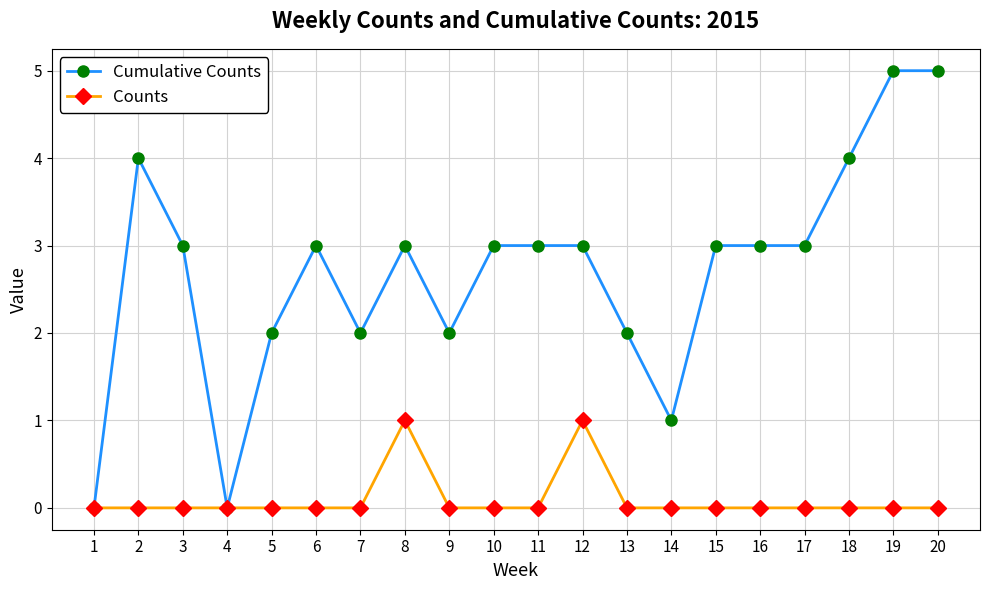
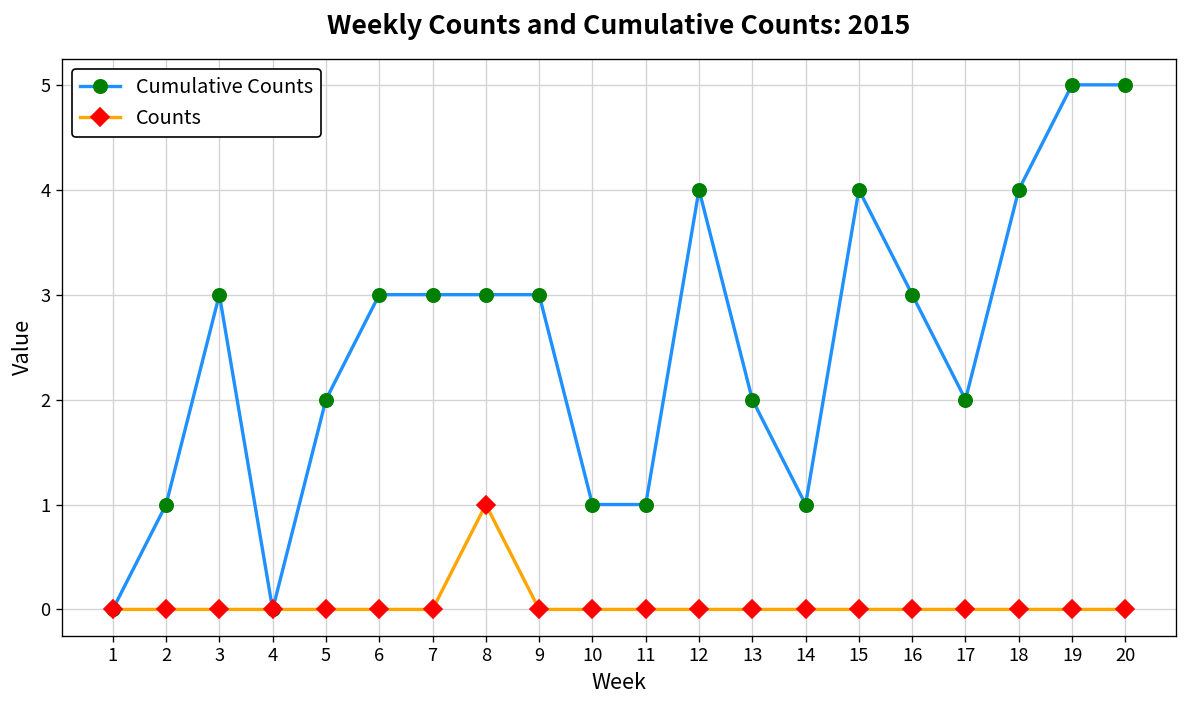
Cumulative Counts, 2: 4 -> 1
Cumulative Counts, 7: 2 -> 3
Cumulative Counts, 9: 2 -> 3
Cumulative Counts, 10: 3 -> 1
Cumulative Counts, 11: 3 -> 1
Cumulative Counts, 12: 3 -> 4
Counts, 12: 1 -> 0
Cumulative Counts, 15: 3 -> 4
Cumulative Counts, 17: 3 -> 2
